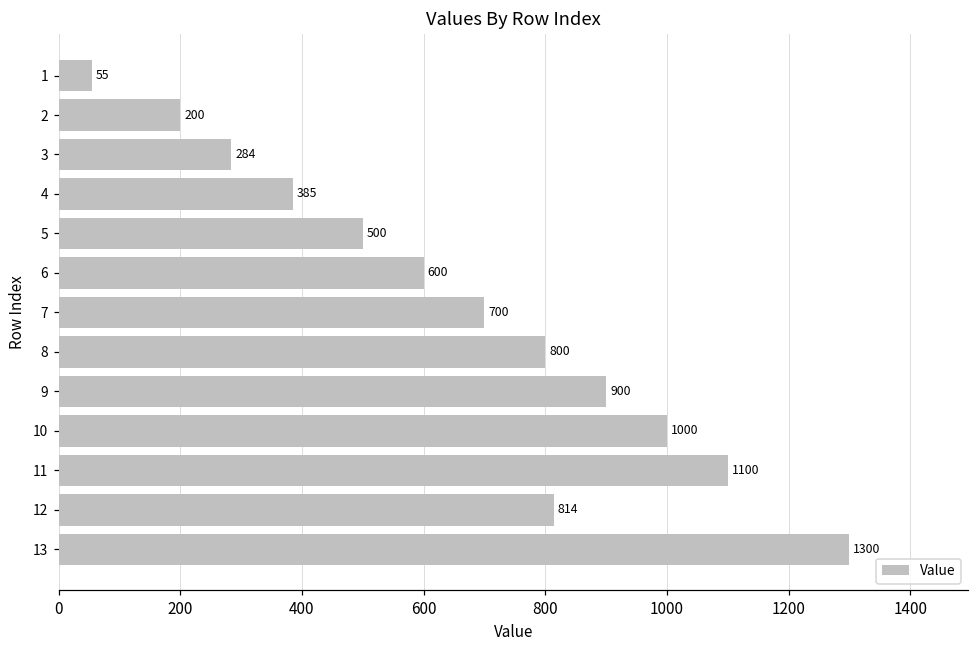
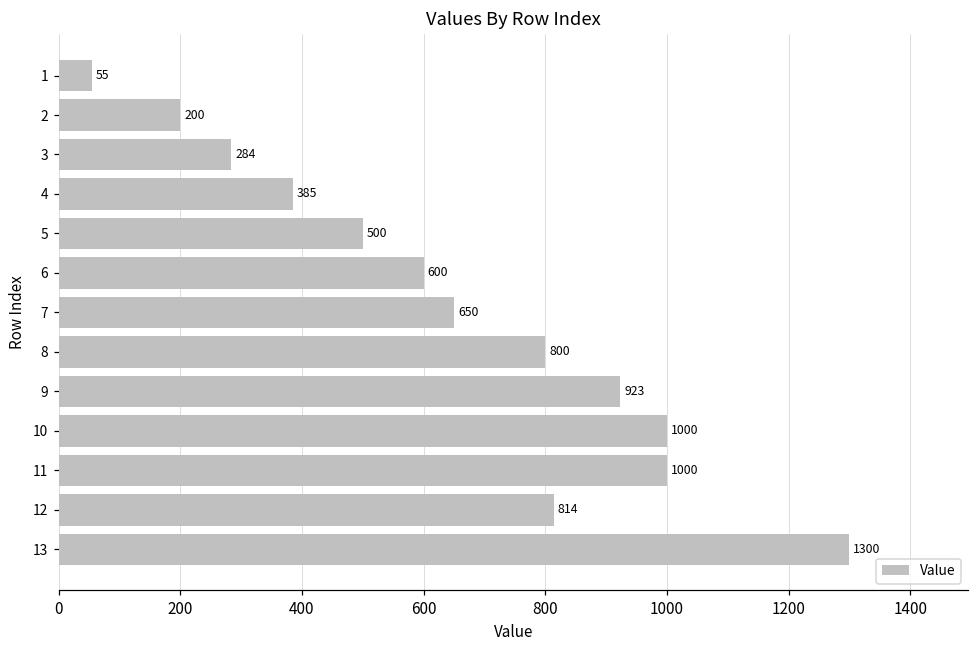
7: 700 -> 650
9: 900 -> 923
11: 1100 -> 1000
